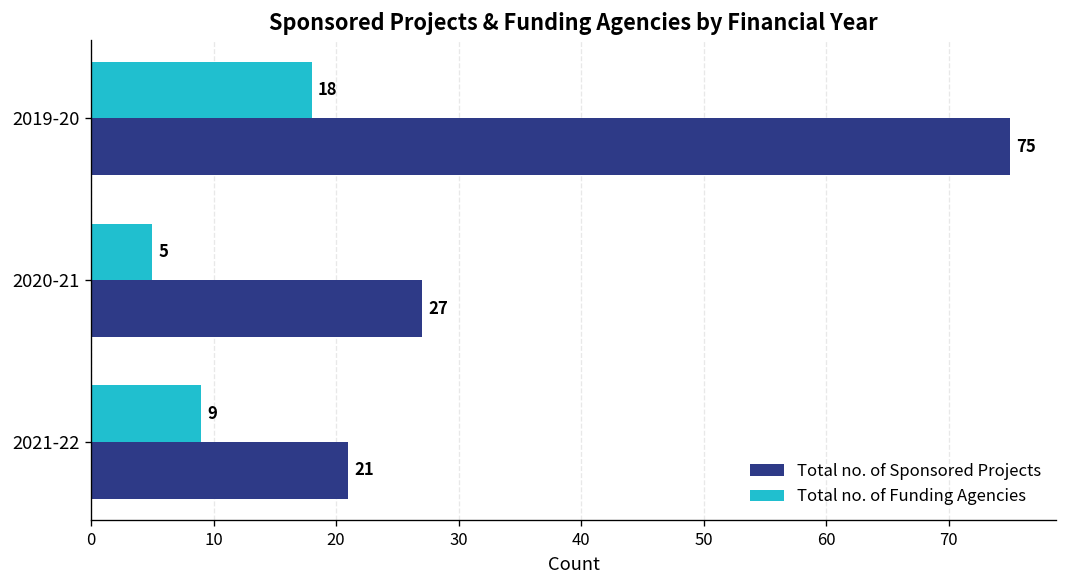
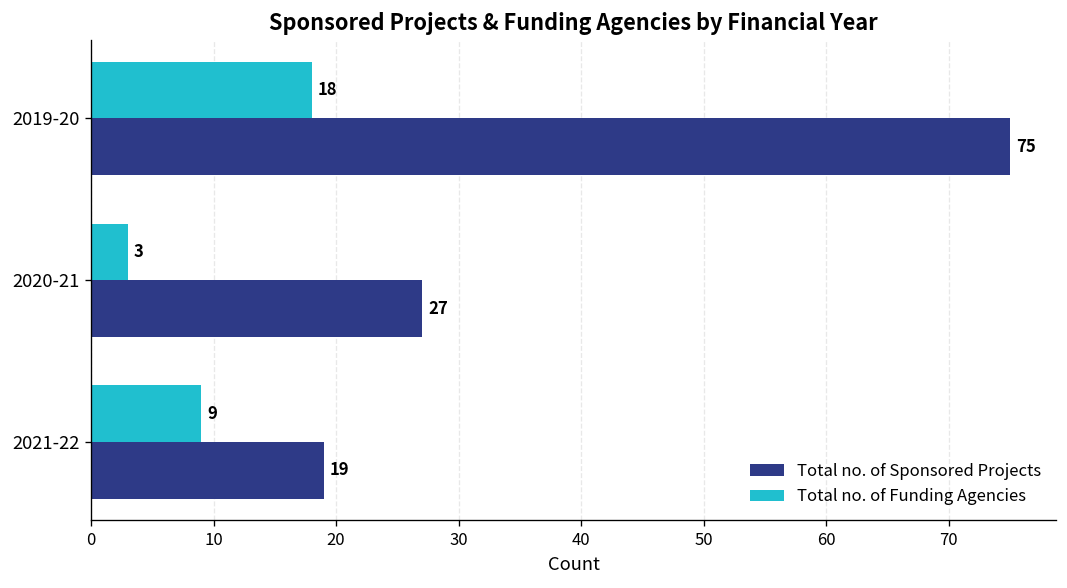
Total no. of Funding Agencies, 2020-21: 5 -> 3
Total no. of Sponsored Projects, 2021-22: 21 -> 19
